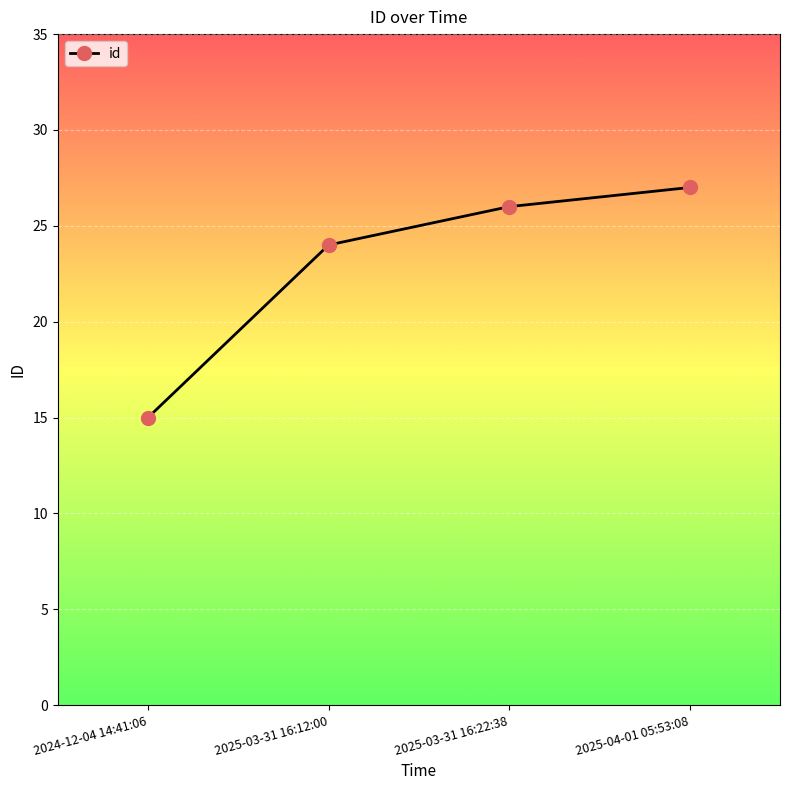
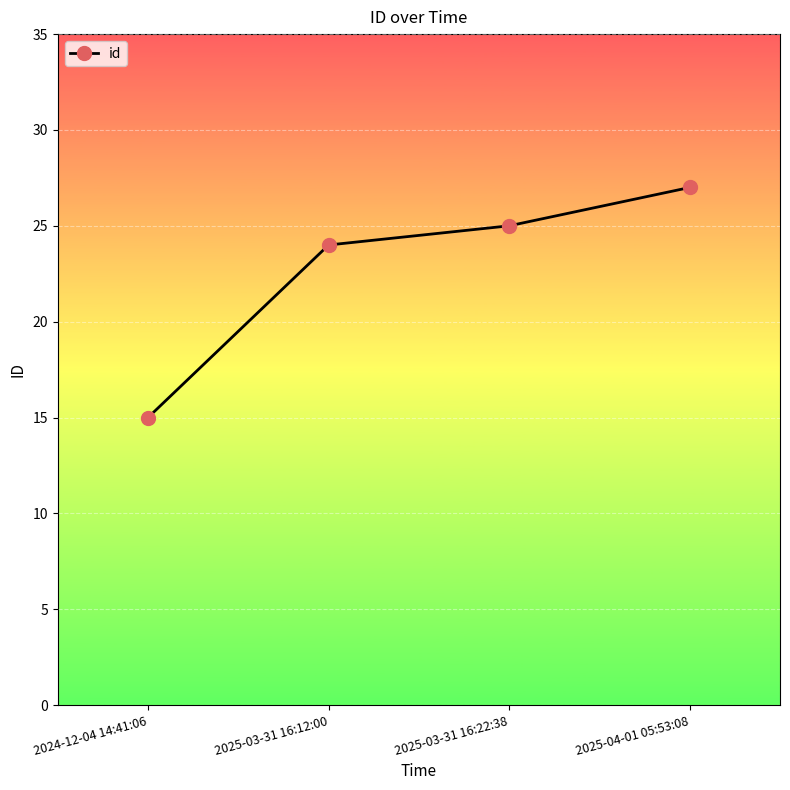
2025-03-31 16:22:38: 26 -> 25
